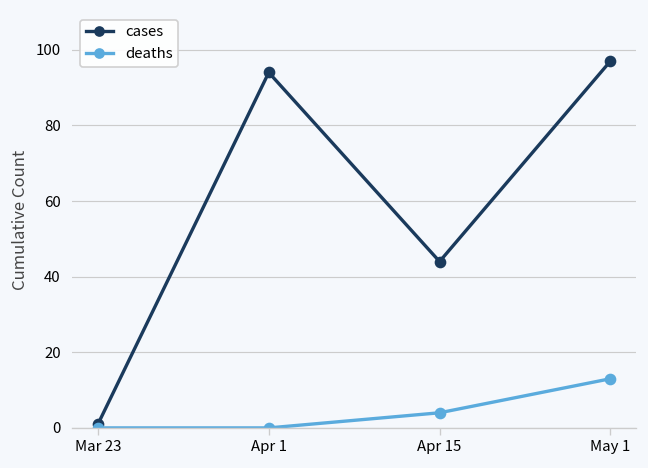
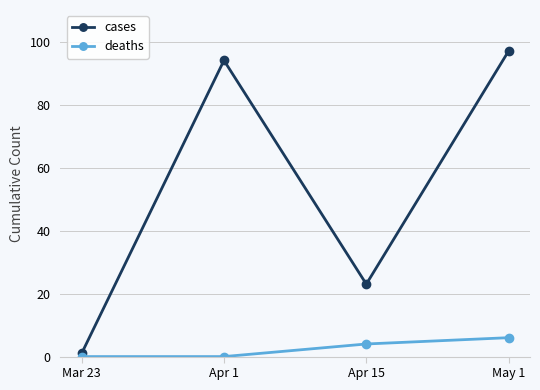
cases, Apr 15: 44 -> 23
deaths, May 1: 13 -> 6
